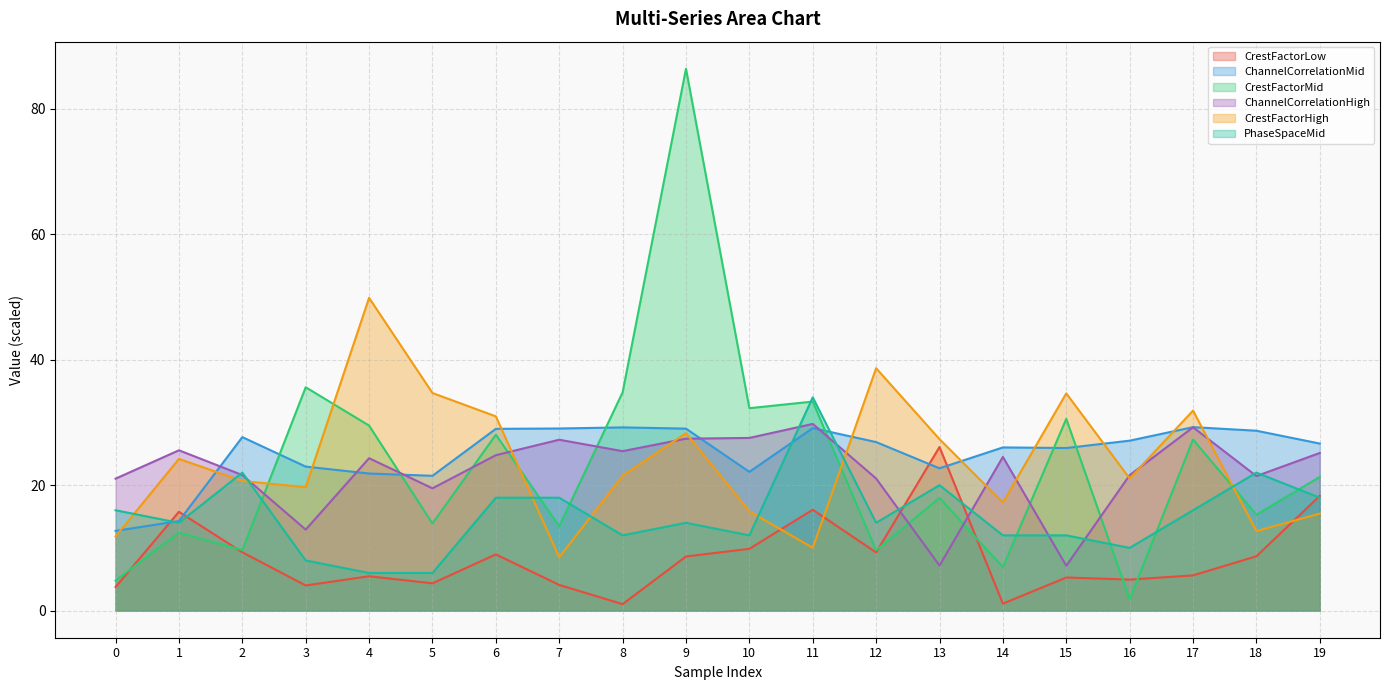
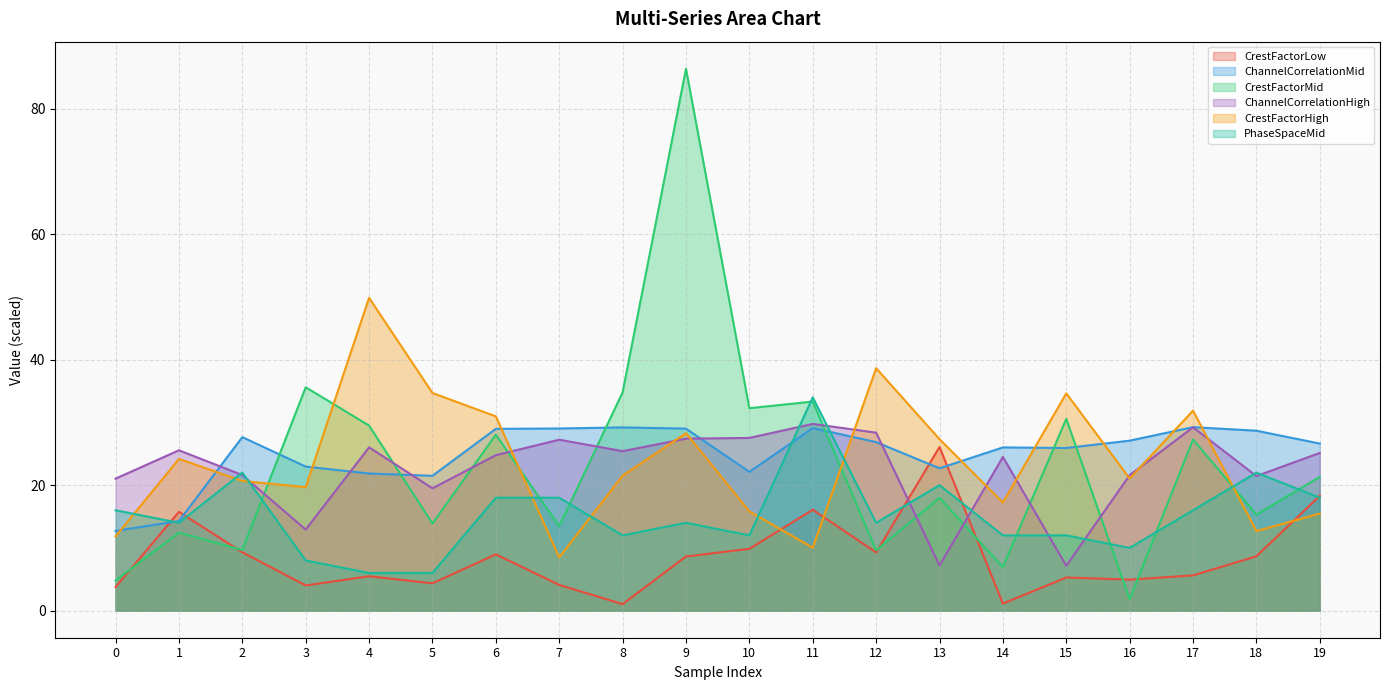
ChannelCorrelationHigh, 4: 24 -> 26
ChannelCorrelationHigh, 12: 21 -> 28
